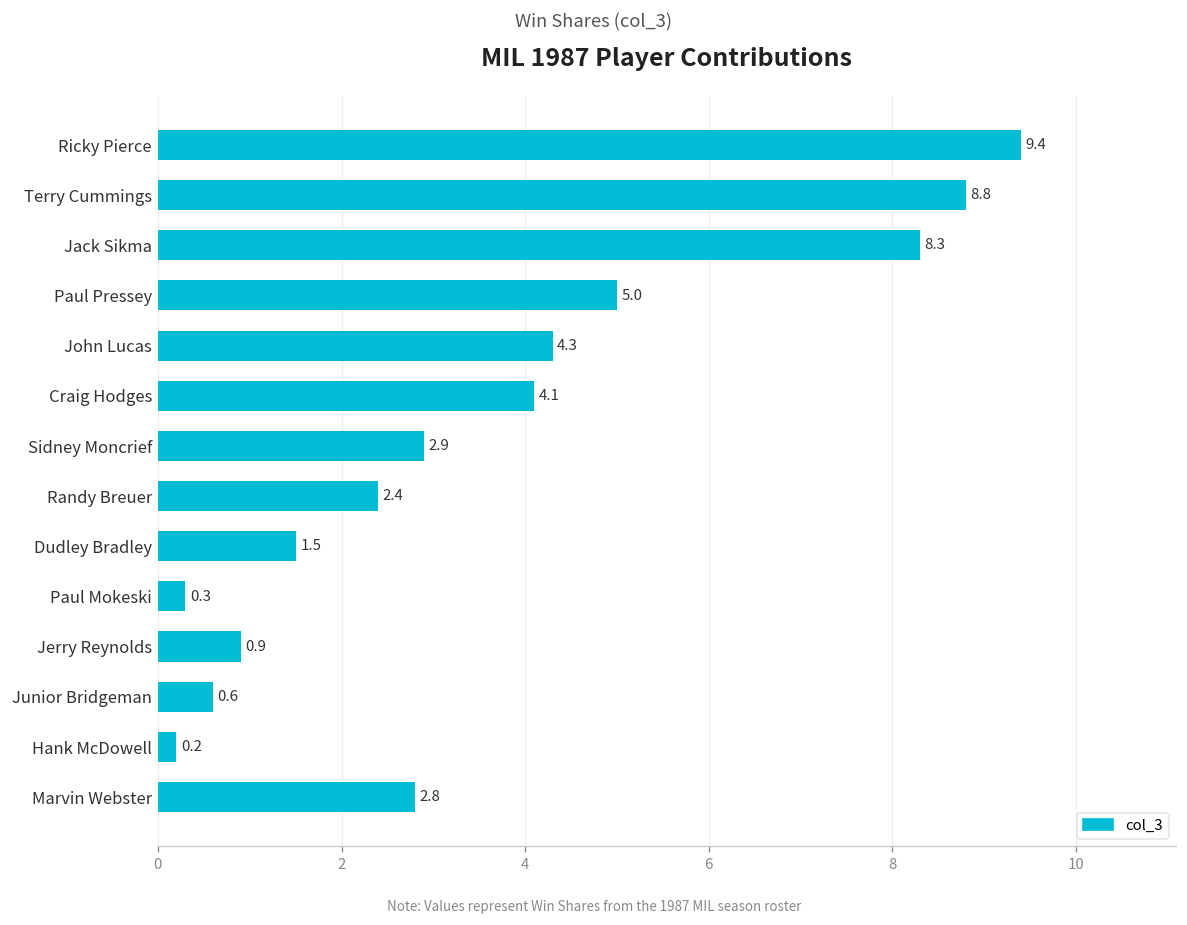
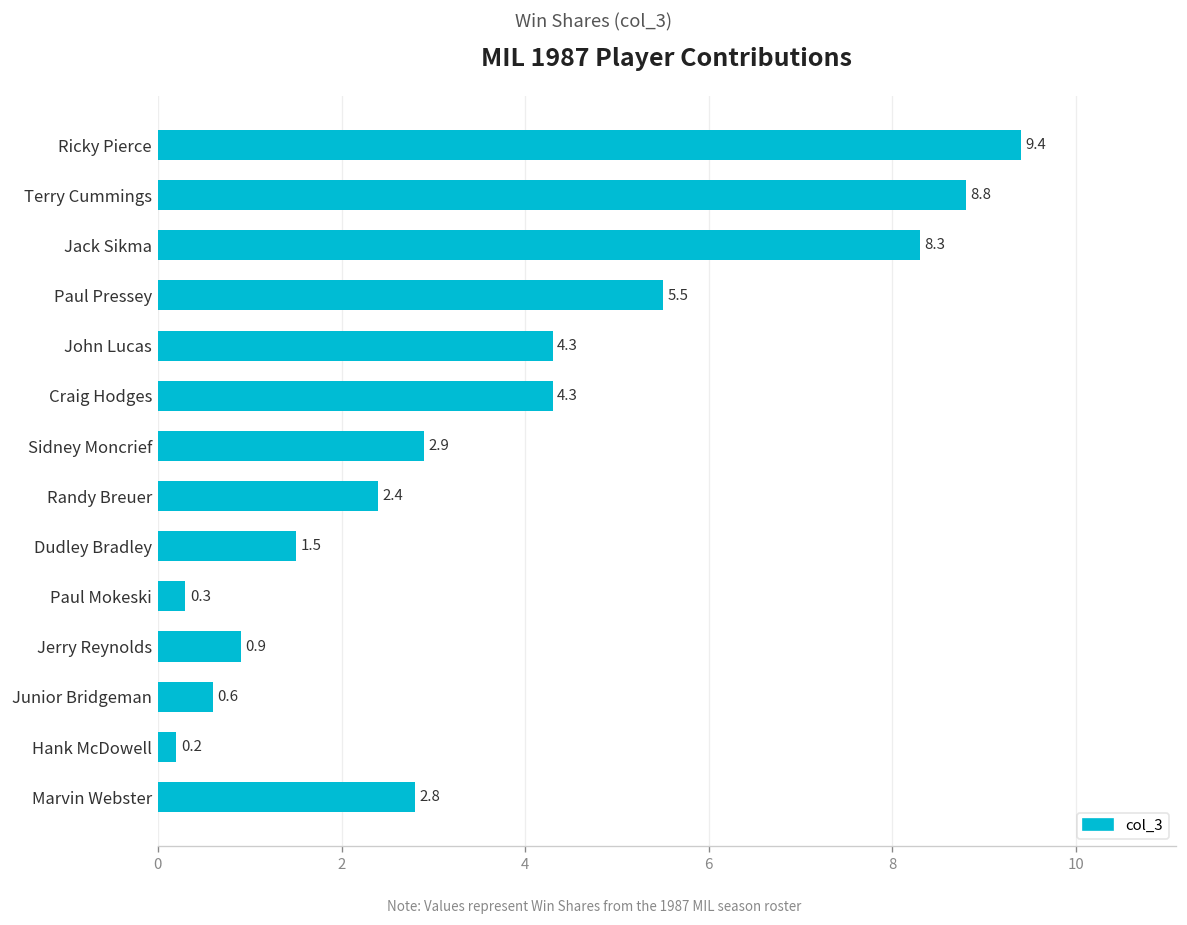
Paul Pressey: 5.0 -> 5.5
Craig Hodges: 4.1 -> 4.3
